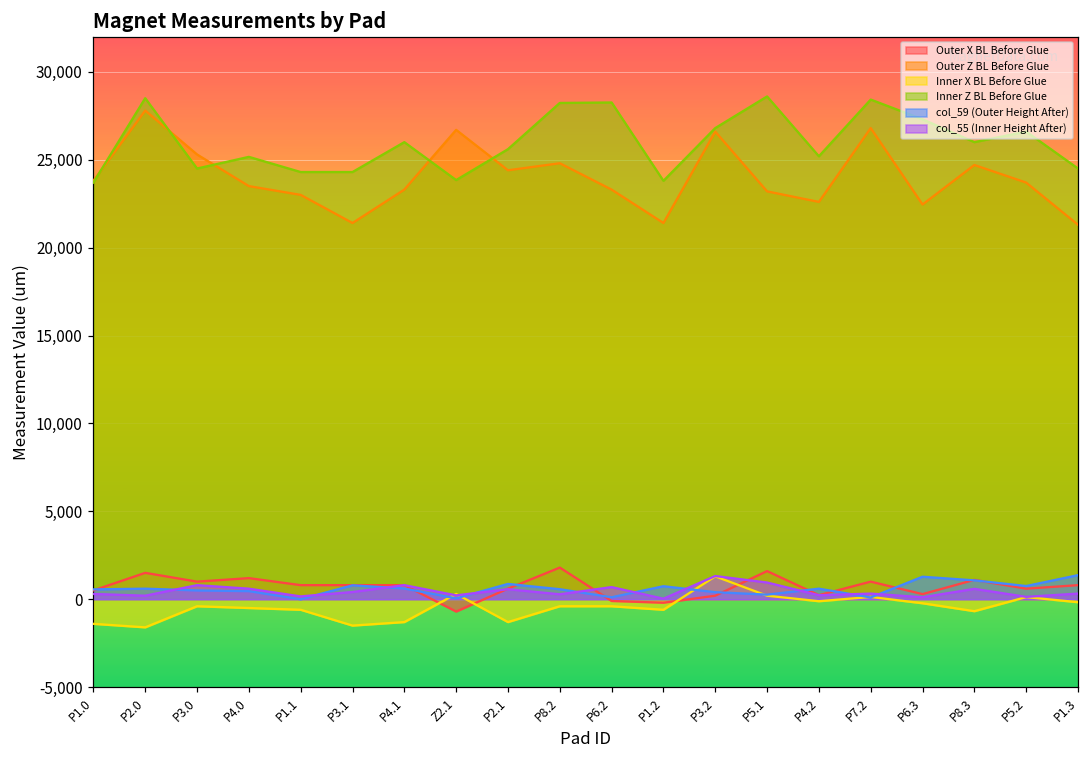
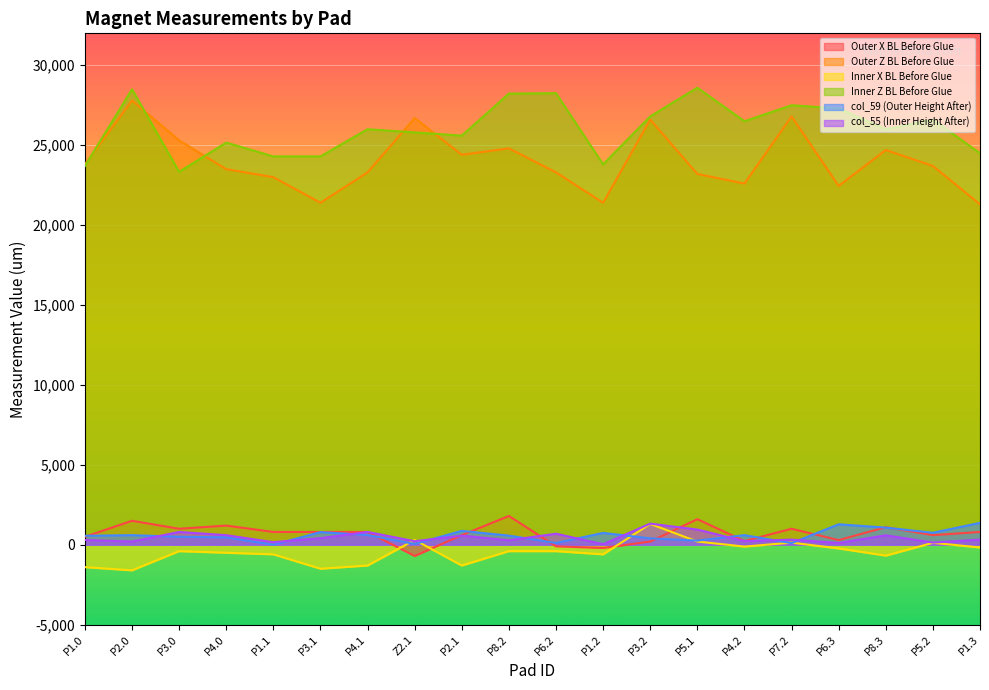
Inner Z BL Before Glue, P3.0: 24,500 -> 23,300
Inner Z BL Before Glue, Z2.1: 23,800 -> 25,800
Inner Z BL Before Glue, P4.2: 25,200 -> 26,500
Inner Z BL Before Glue, P7.2: 28,400 -> 27,500
